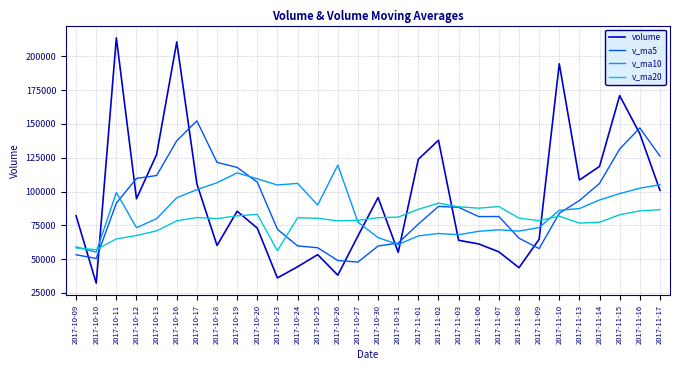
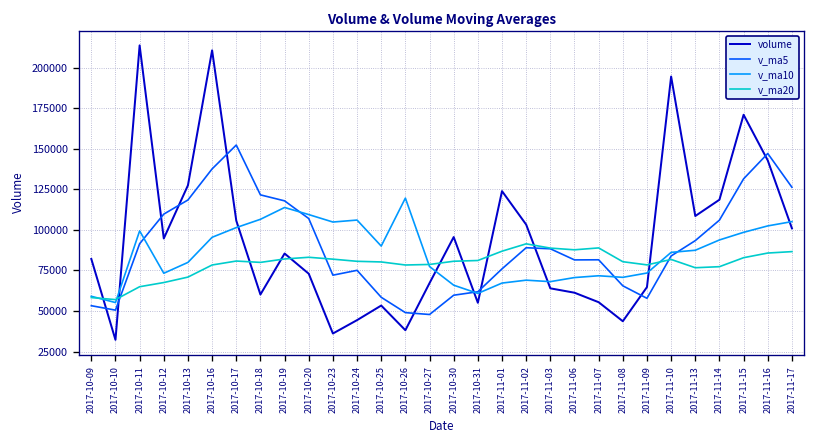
v_ma5, 2017-10-13: 112000 -> 118000
v_ma20, 2017-10-23: 56000 -> 82000
v_ma5, 2017-10-24: 60000 -> 75000
volume, 2017-11-02: 138000 -> 103000
